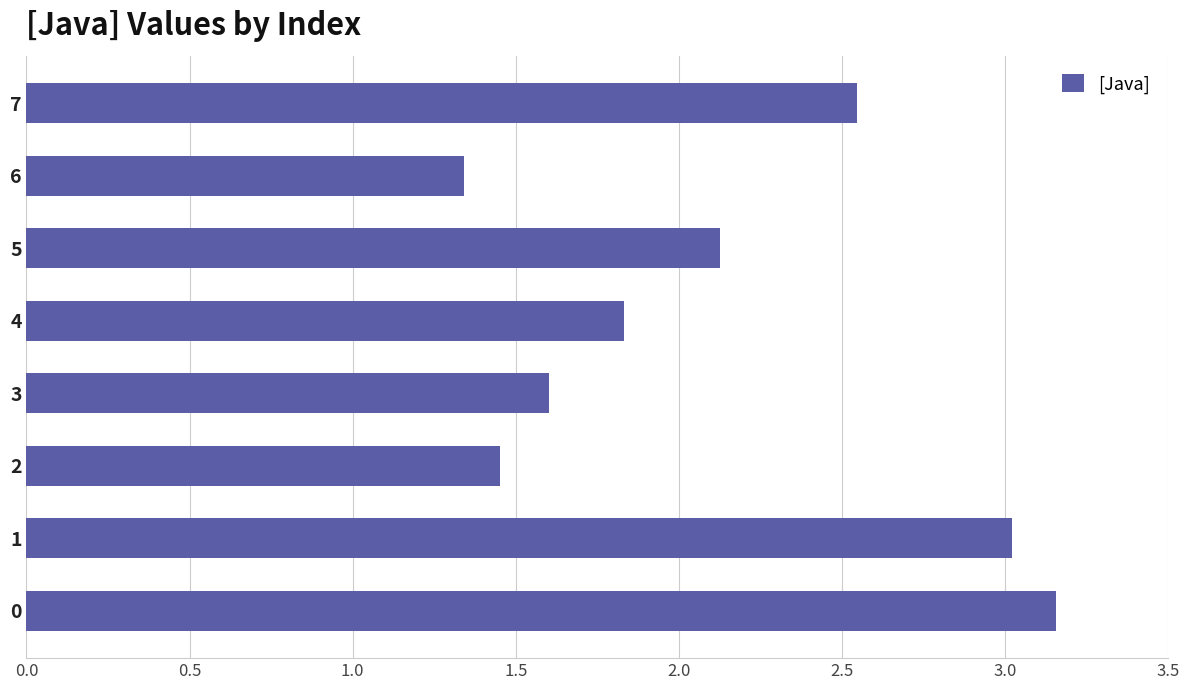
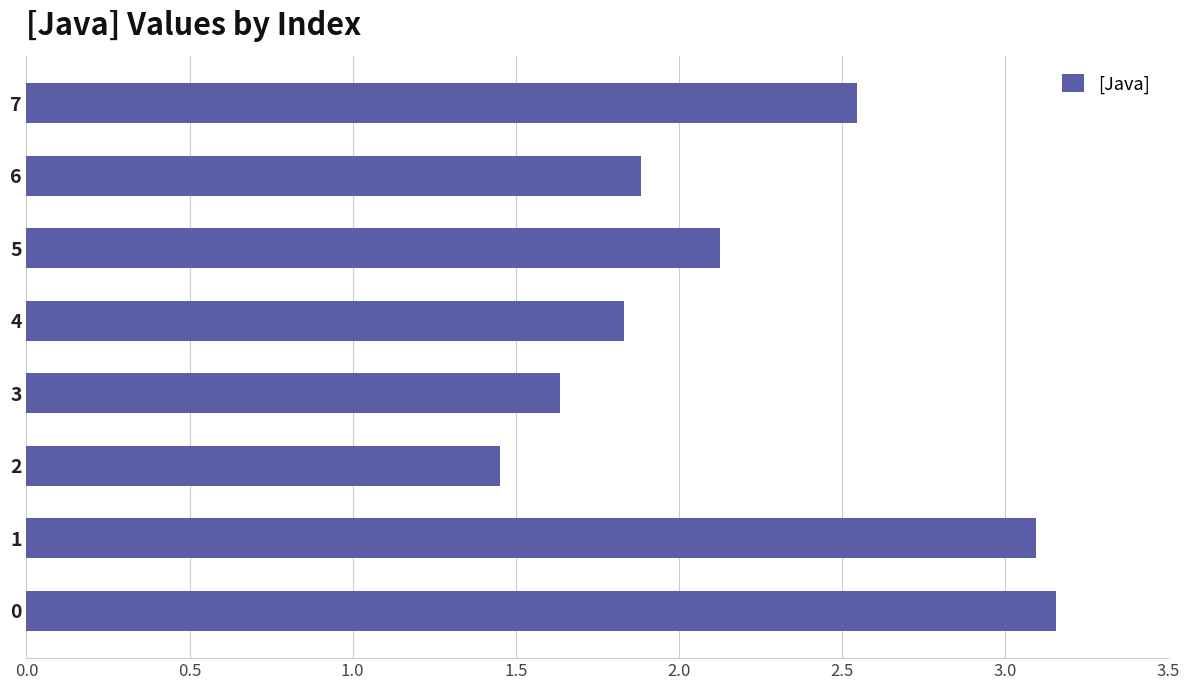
6: 1.34 -> 1.88
3: 1.60 -> 1.64
1: 3.02 -> 3.09
